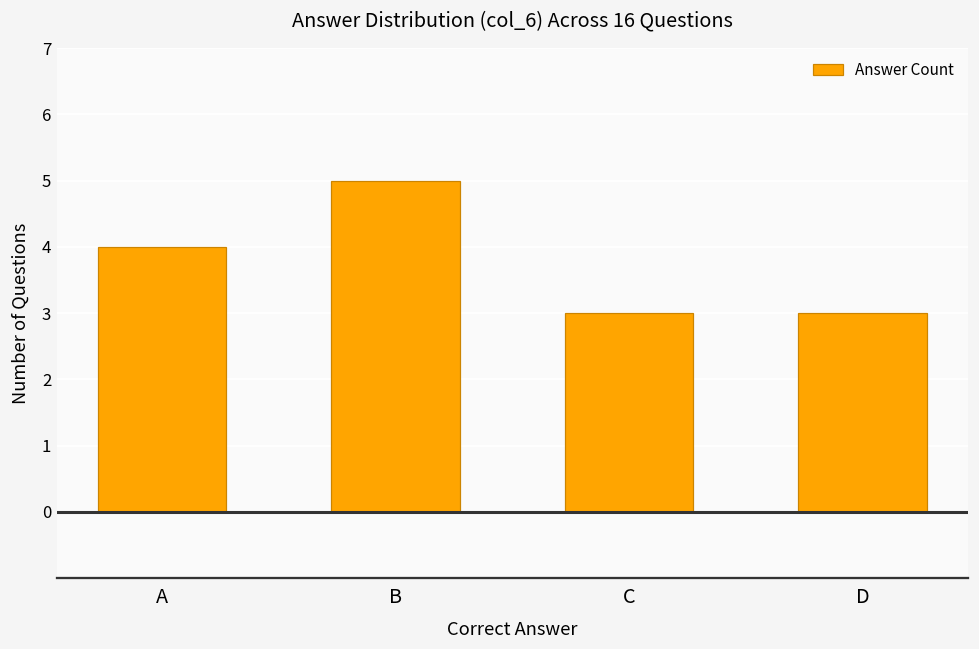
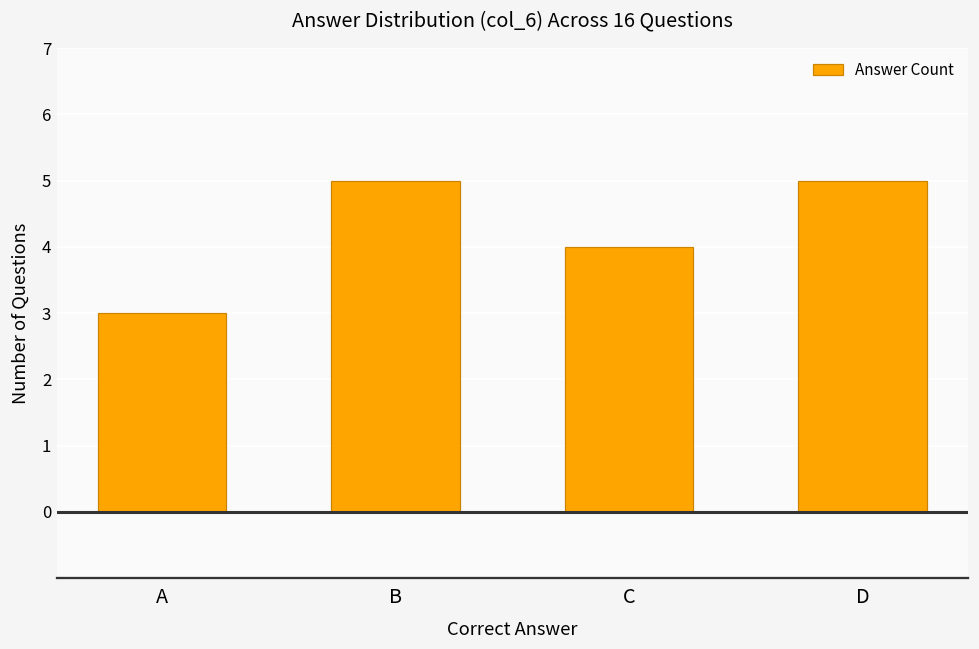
A: 4 -> 3
C: 3 -> 4
D: 3 -> 5
